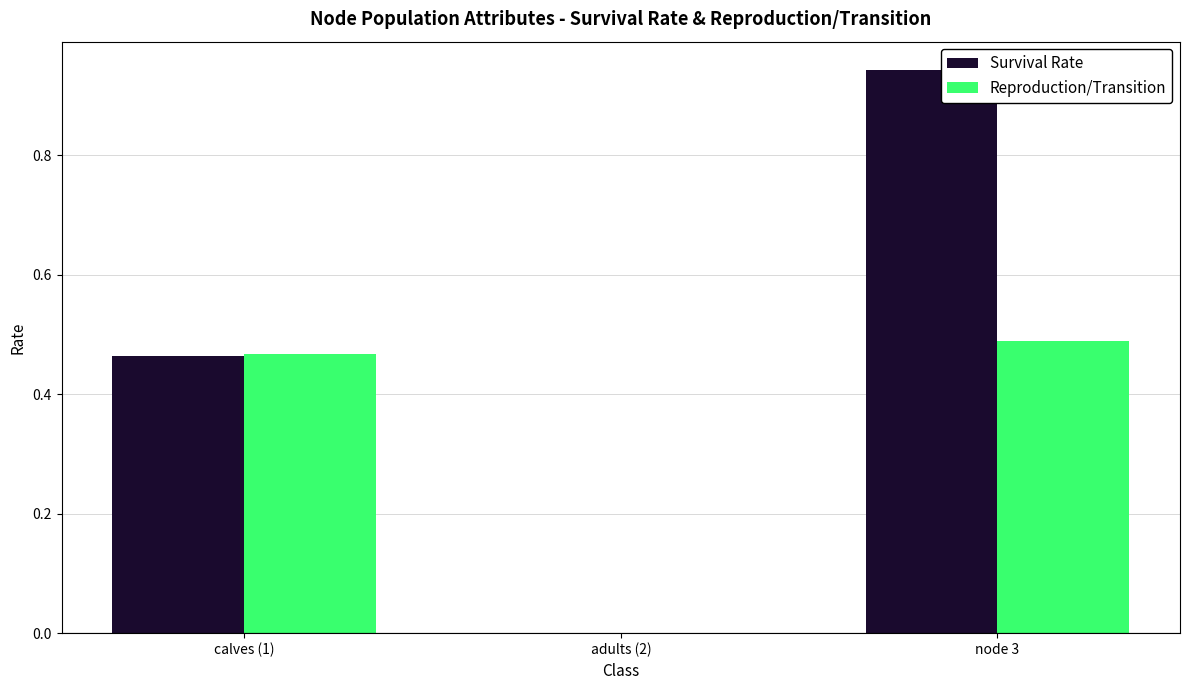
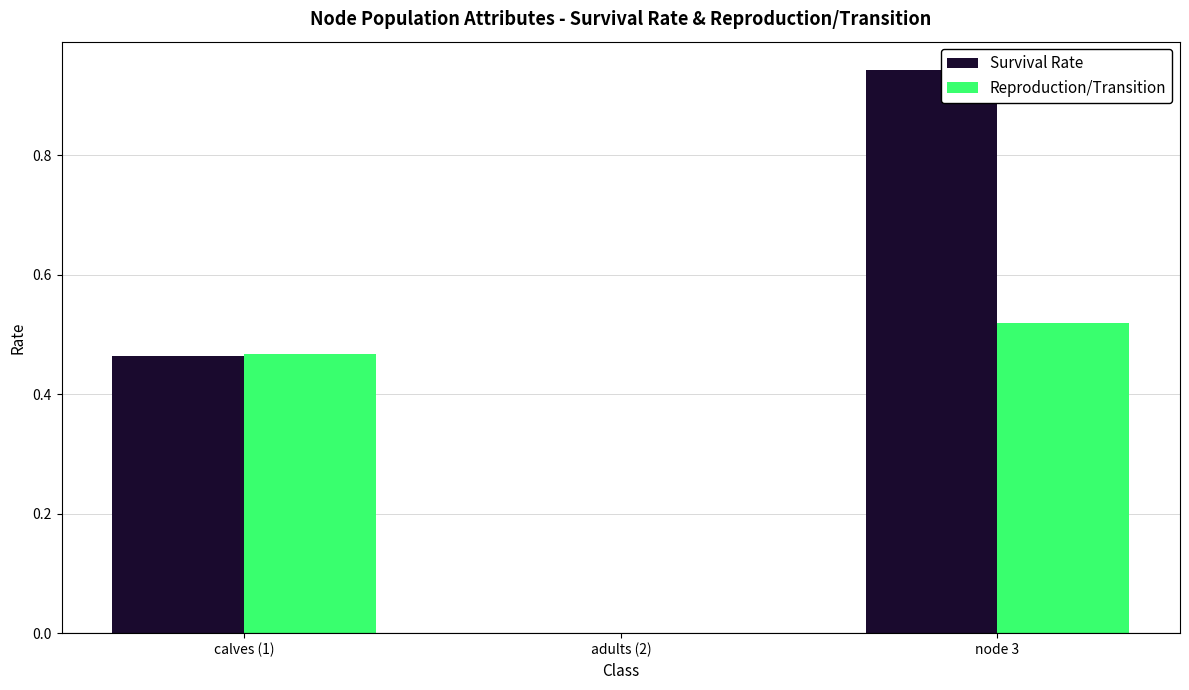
Reproduction/Transition, node 3: 0.49 -> 0.52
